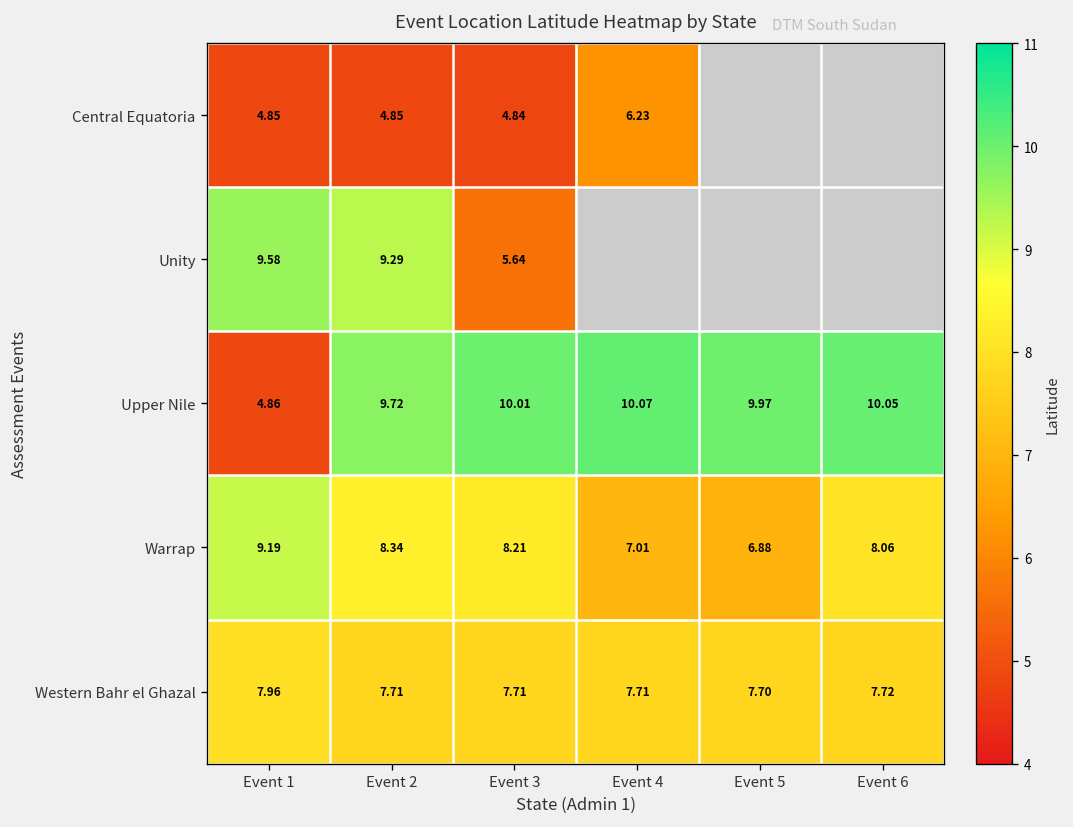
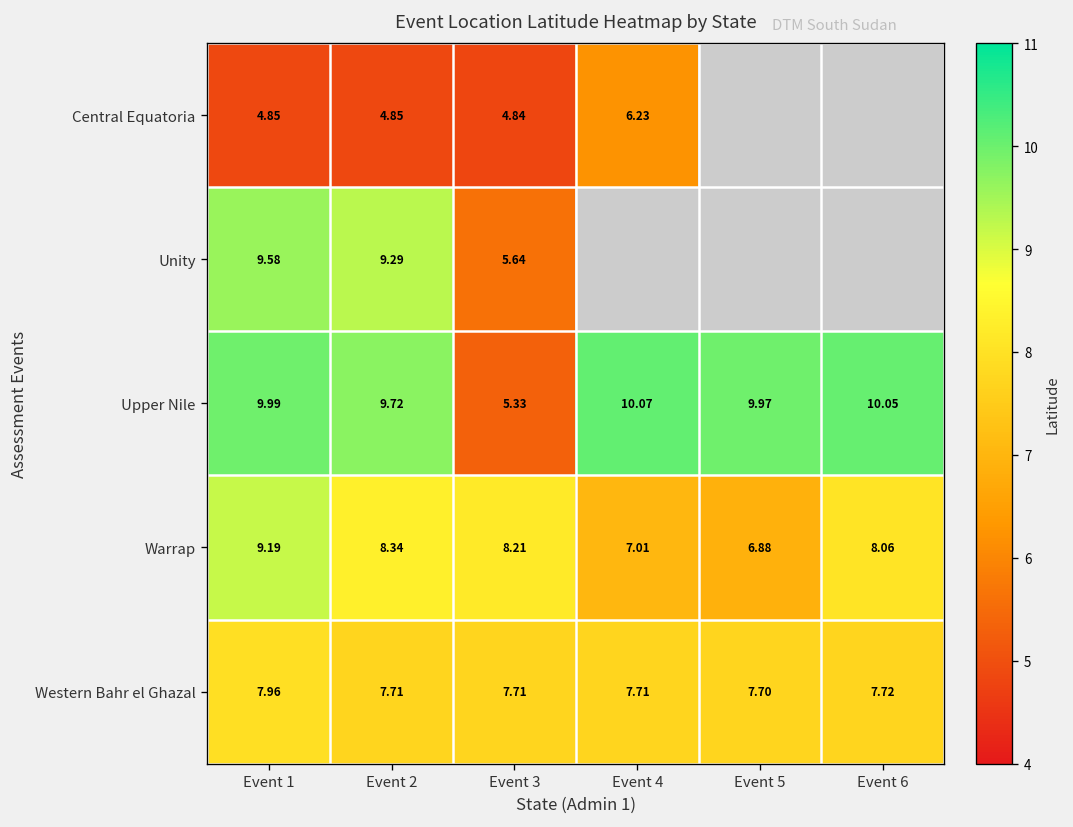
Upper Nile, Event 1: 4.86 -> 9.99
Upper Nile, Event 3: 10.01 -> 5.33
